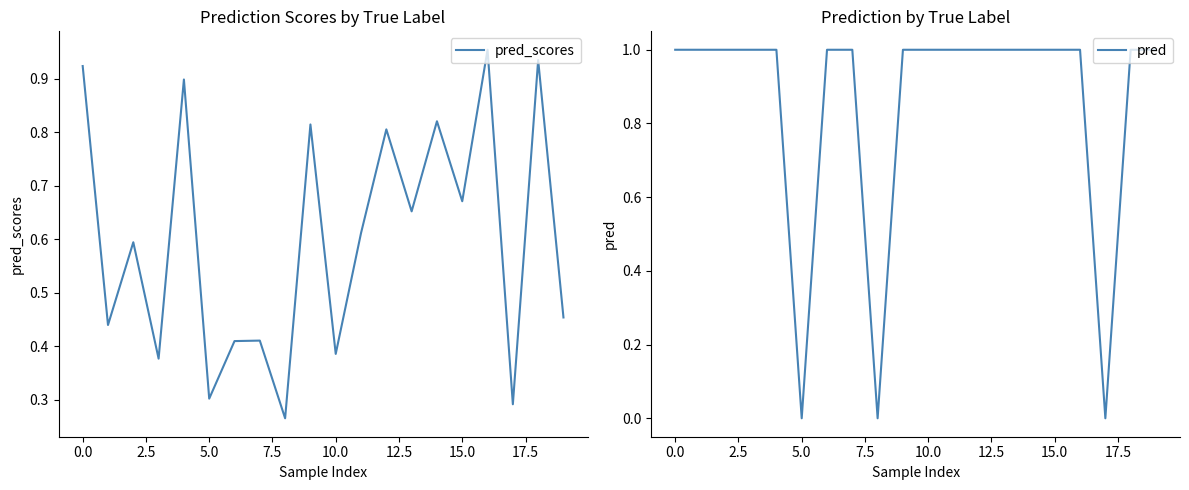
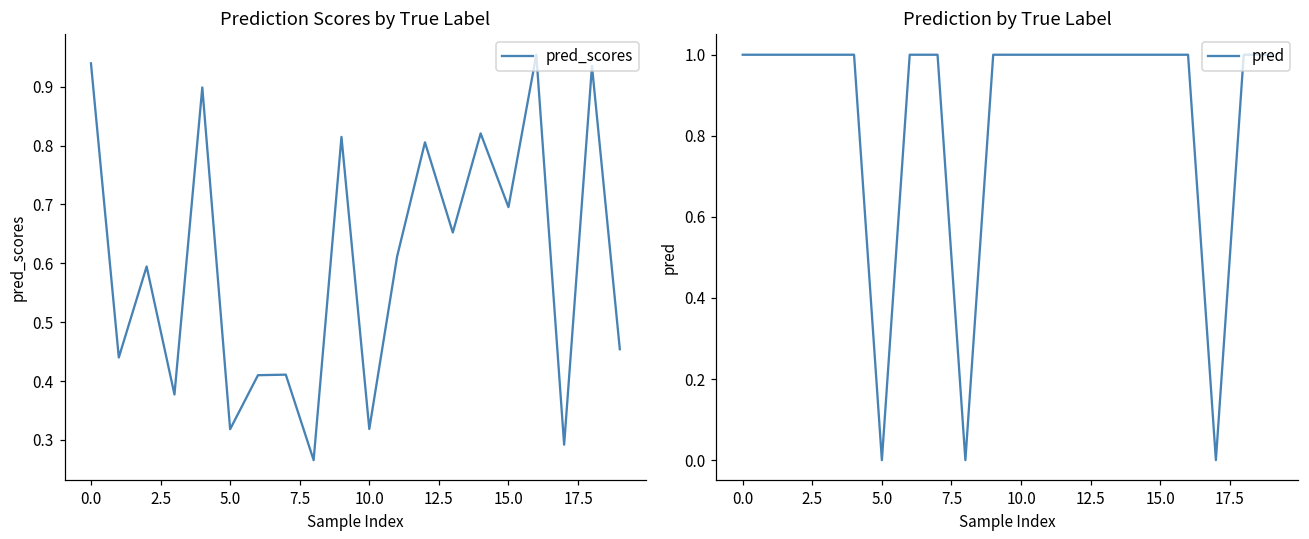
Prediction Scores by True Label, 0.0: 0.92 -> 0.94
Prediction Scores by True Label, 5.0: 0.30 -> 0.32
Prediction Scores by True Label, 10.0: 0.39 -> 0.32
Prediction Scores by True Label, 15.0: 0.67 -> 0.70
